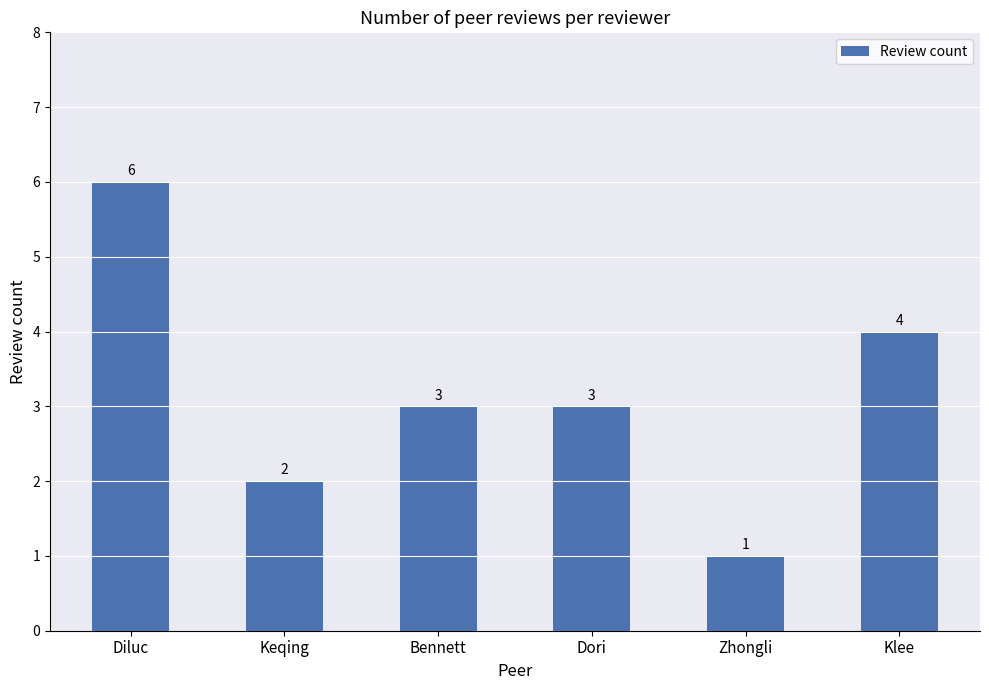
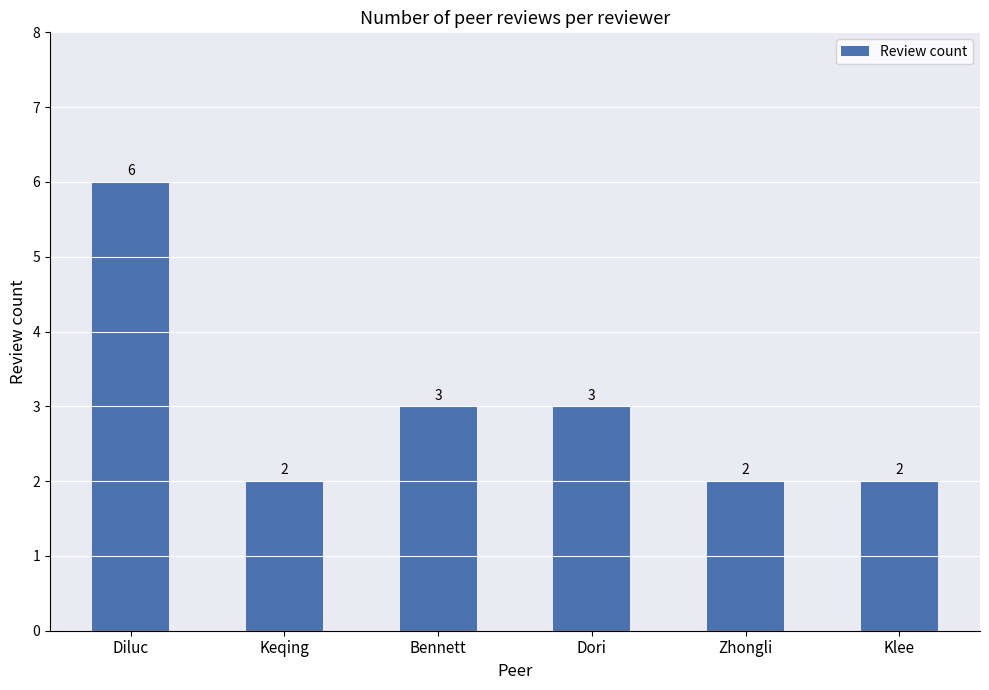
Zhongli: 1 -> 2
Klee: 4 -> 2
